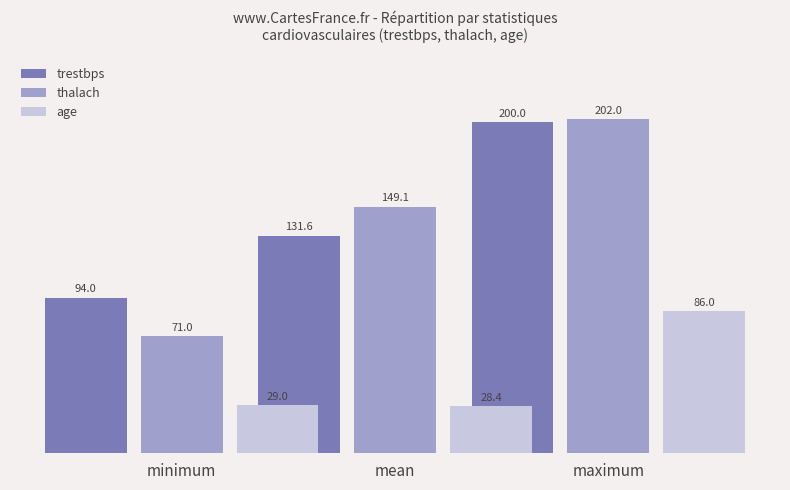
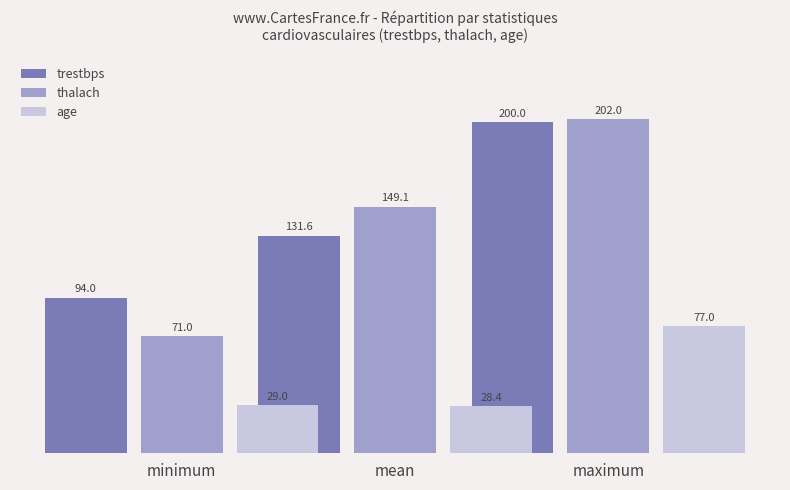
age, maximum: 86.0 -> 77.0
